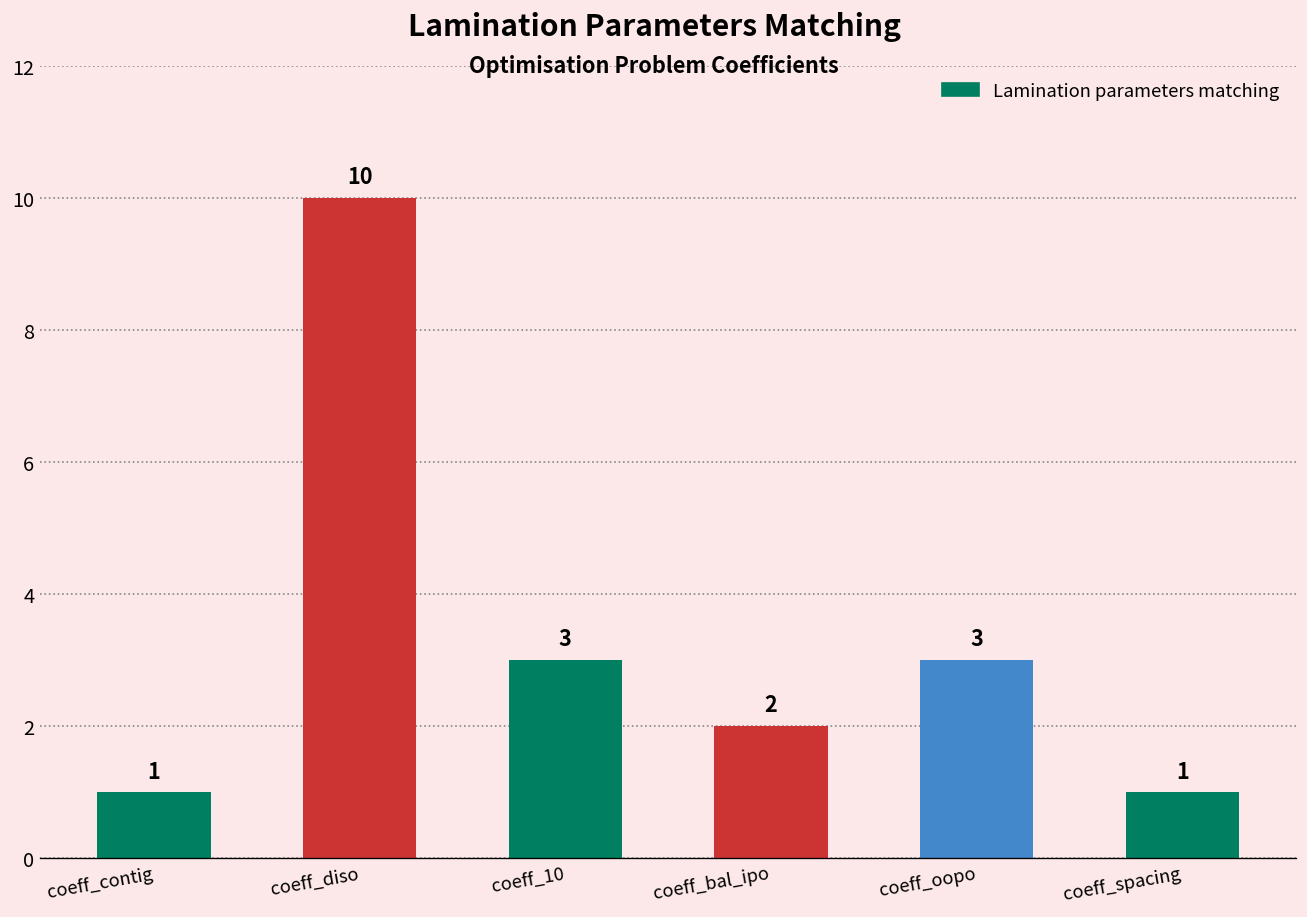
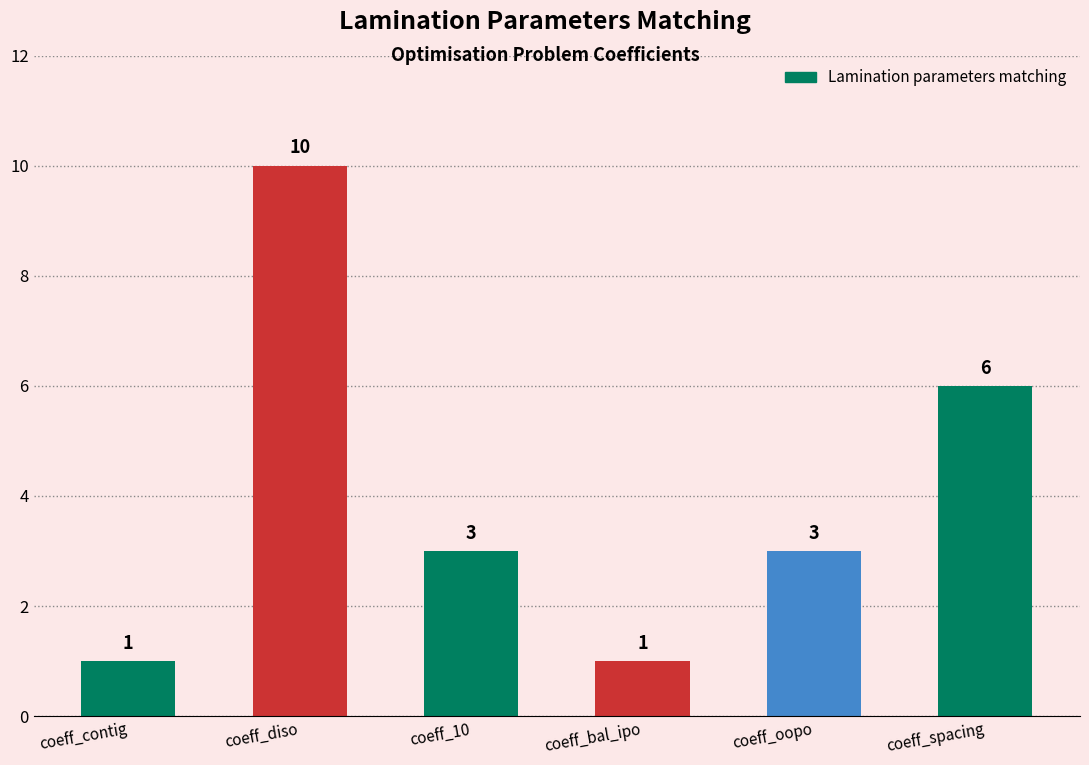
coeff_bal_ipo: 2 -> 1
coeff_spacing: 1 -> 6
